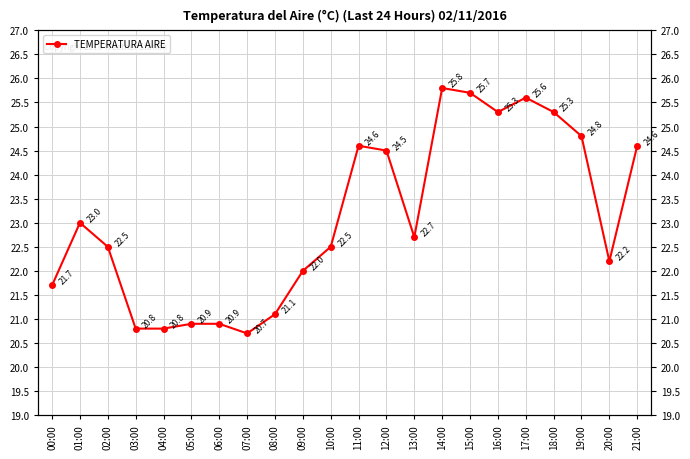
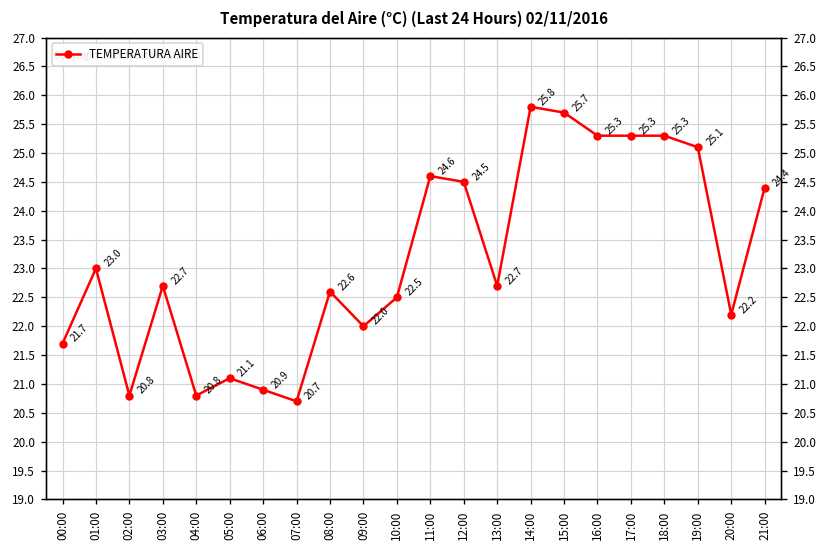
02:00: 22.5 -> 20.8
03:00: 20.8 -> 22.7
05:00: 20.9 -> 21.1
08:00: 21.1 -> 22.6
17:00: 25.6 -> 25.3
19:00: 24.8 -> 25.1
21:00: 24.6 -> 24.4
